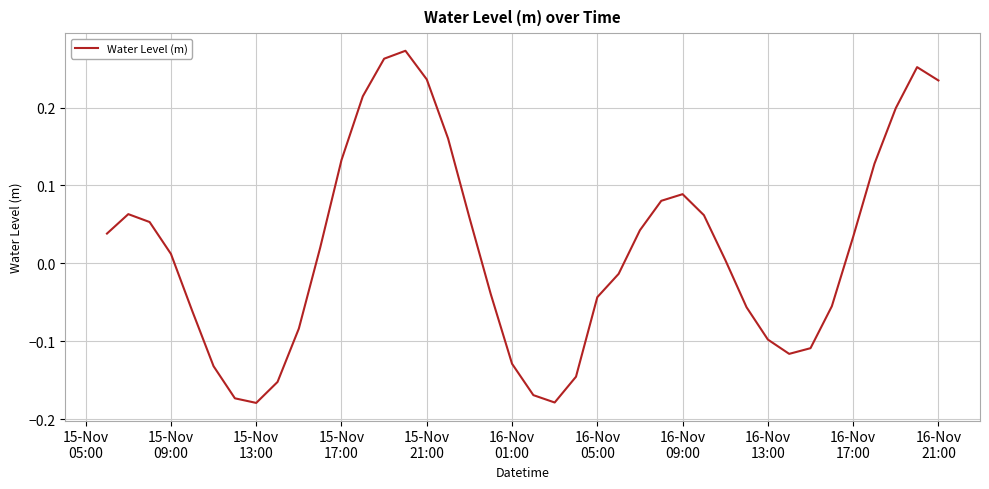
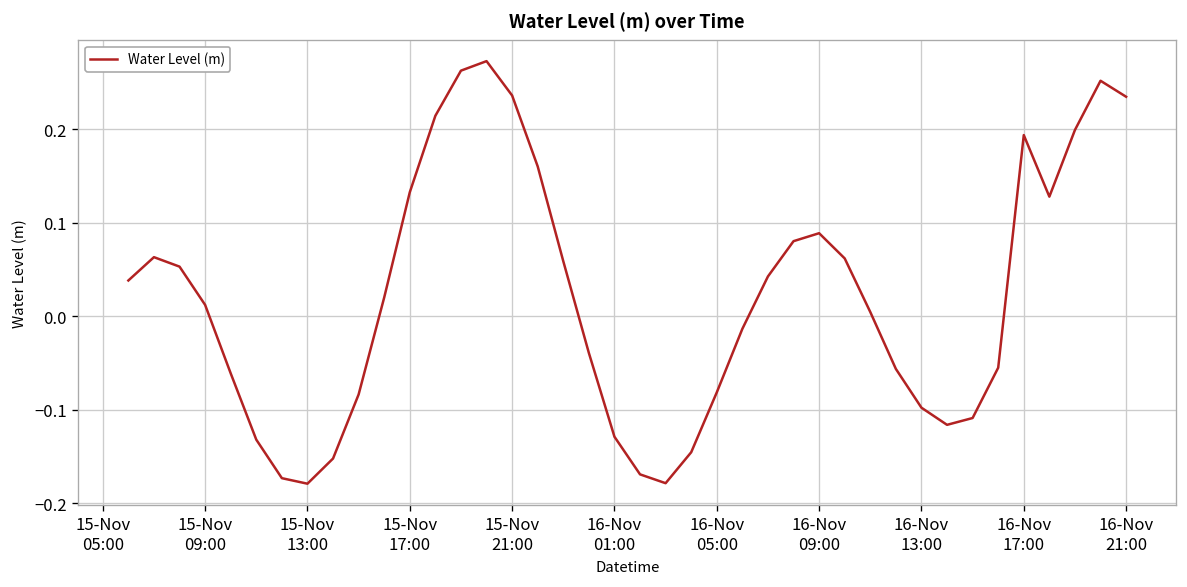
16-Nov 05:00: -0.04 -> -0.08
16-Nov 17:00: 0.03 -> 0.19
